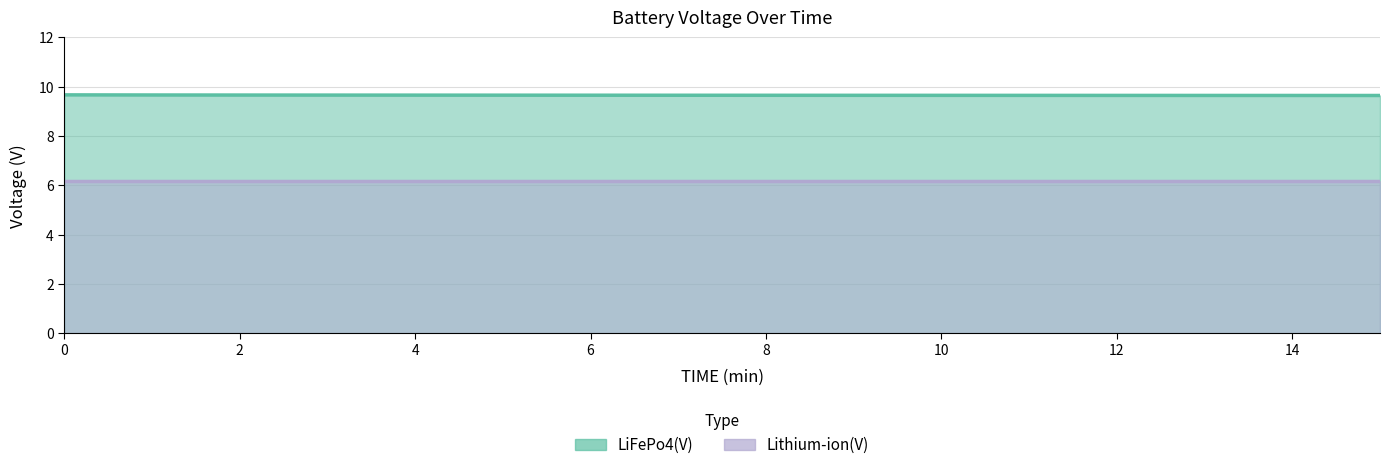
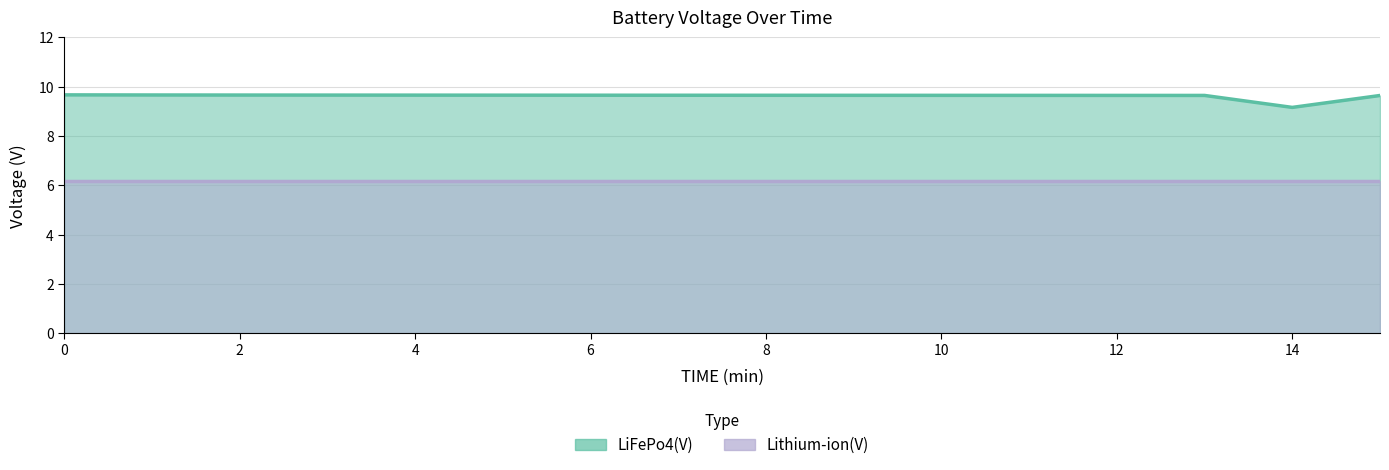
LiFePo4(V), 14: 9.6 -> 9.2
